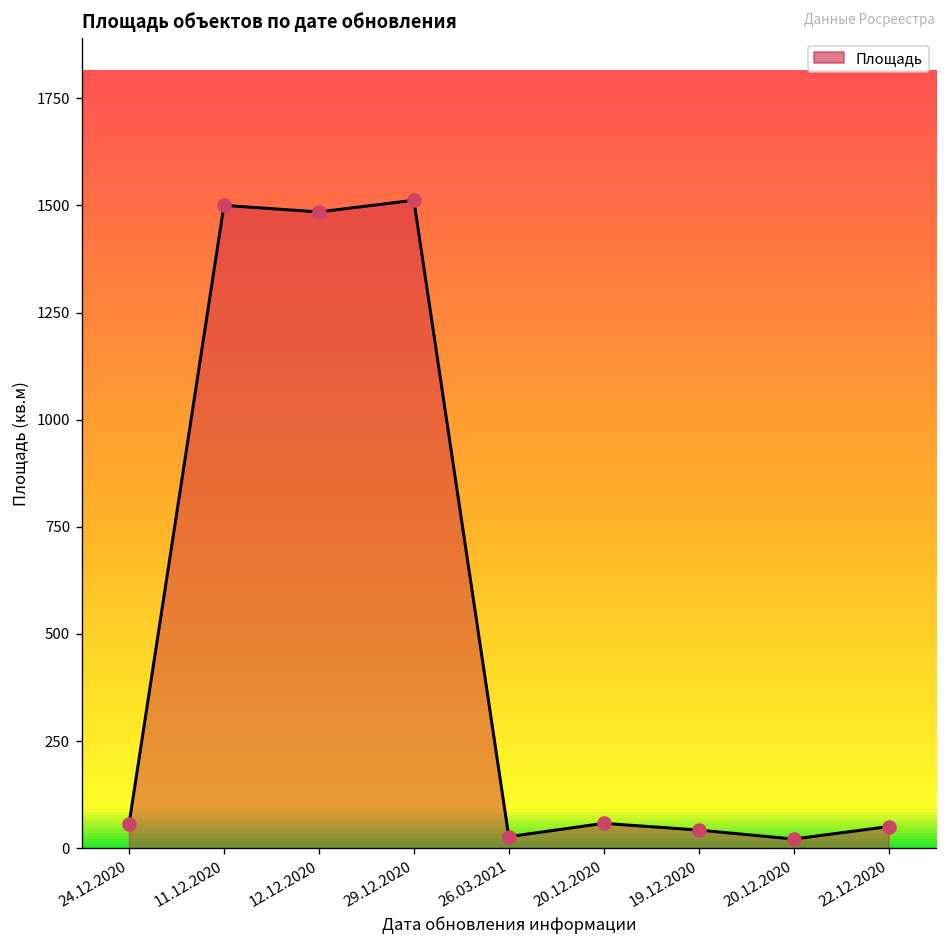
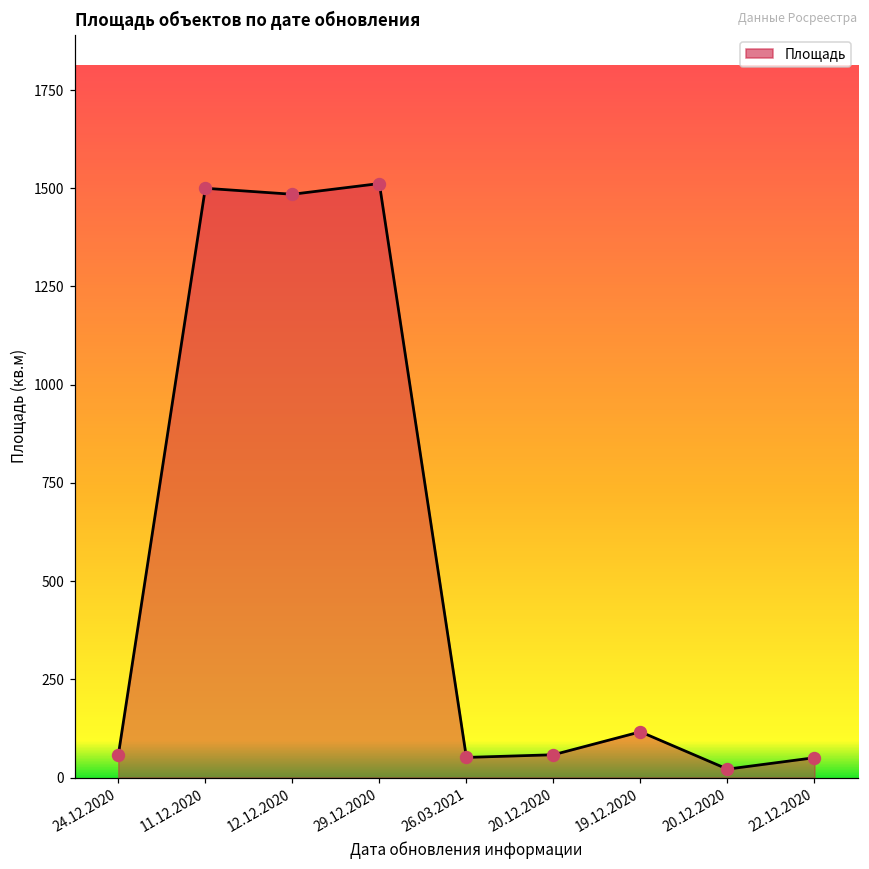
26.03.2021: 30 -> 50
19.12.2020: 40 -> 120
